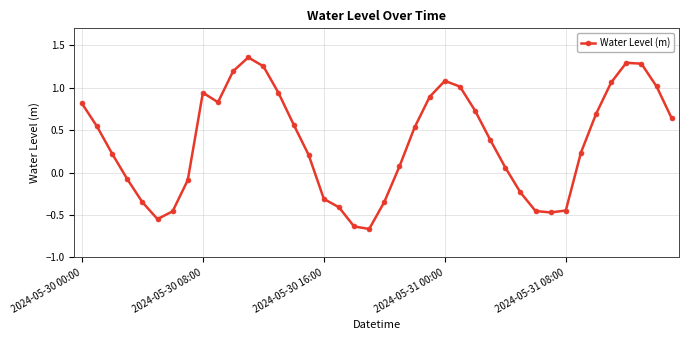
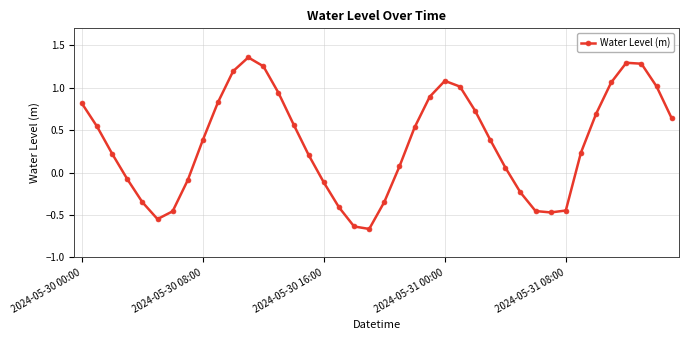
2024-05-30 08:00: 0.9 -> 0.4
2024-05-30 16:00: -0.3 -> -0.1
